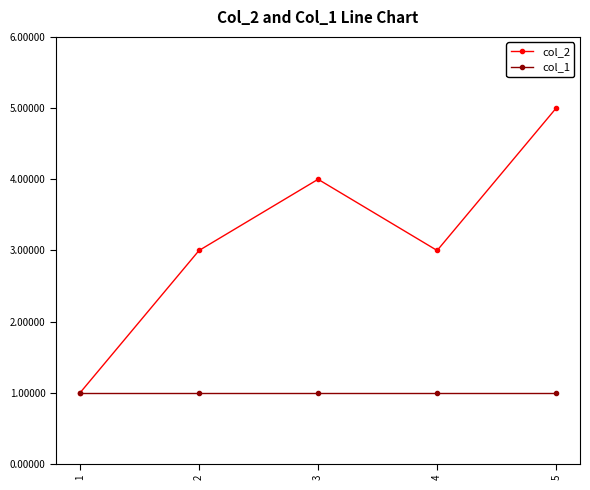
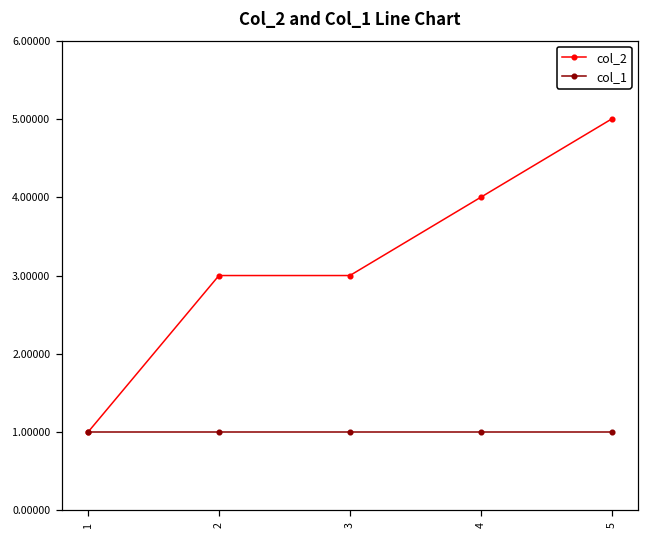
col_2, 3: 4 -> 3
col_2, 4: 3 -> 4
